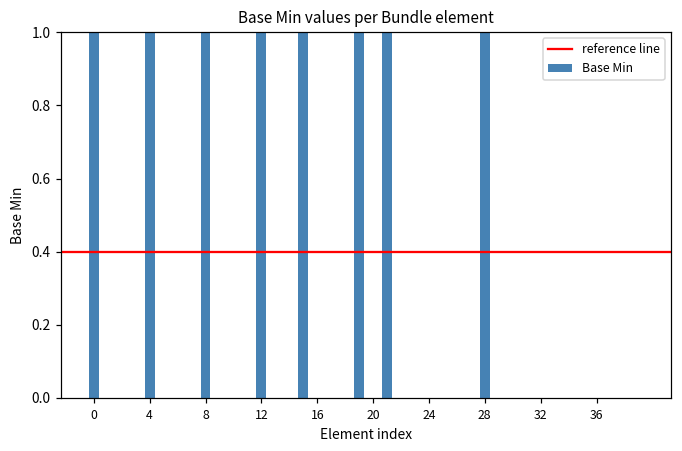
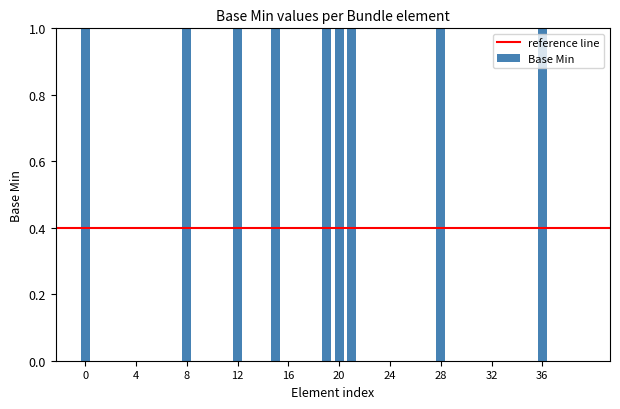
4: 1 -> 0
20: 0 -> 1
36: 0 -> 1
